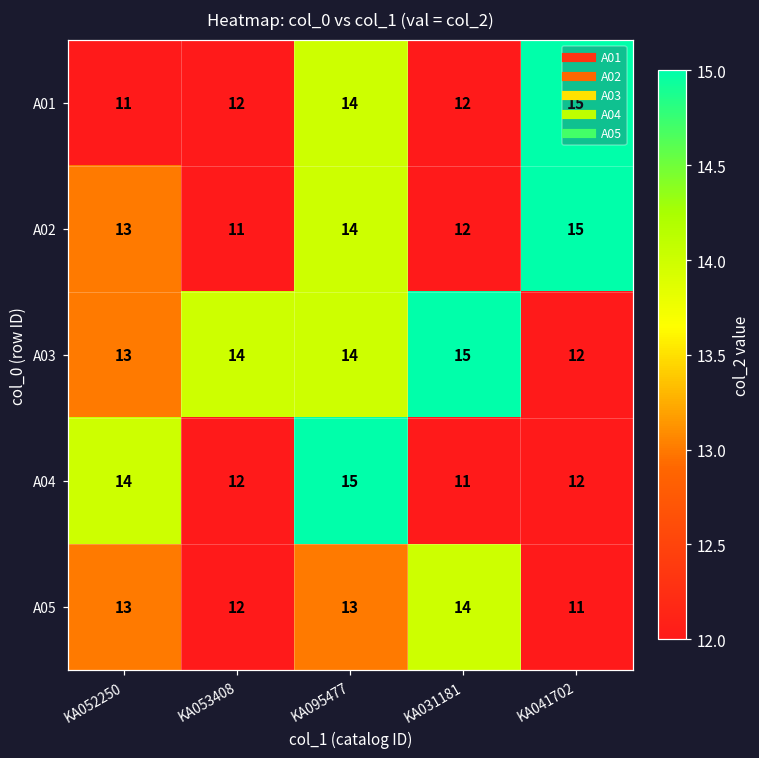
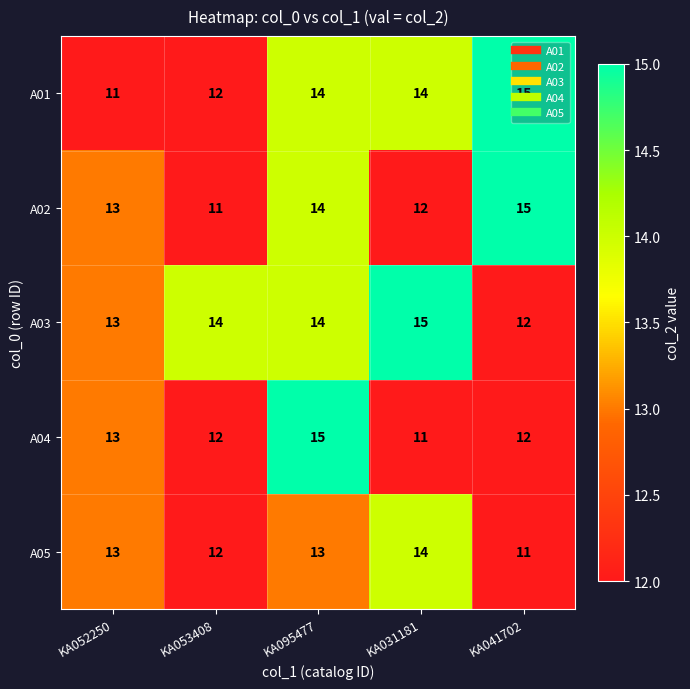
A01, KA031181: 12 -> 14
A04, KA052250: 14 -> 13
